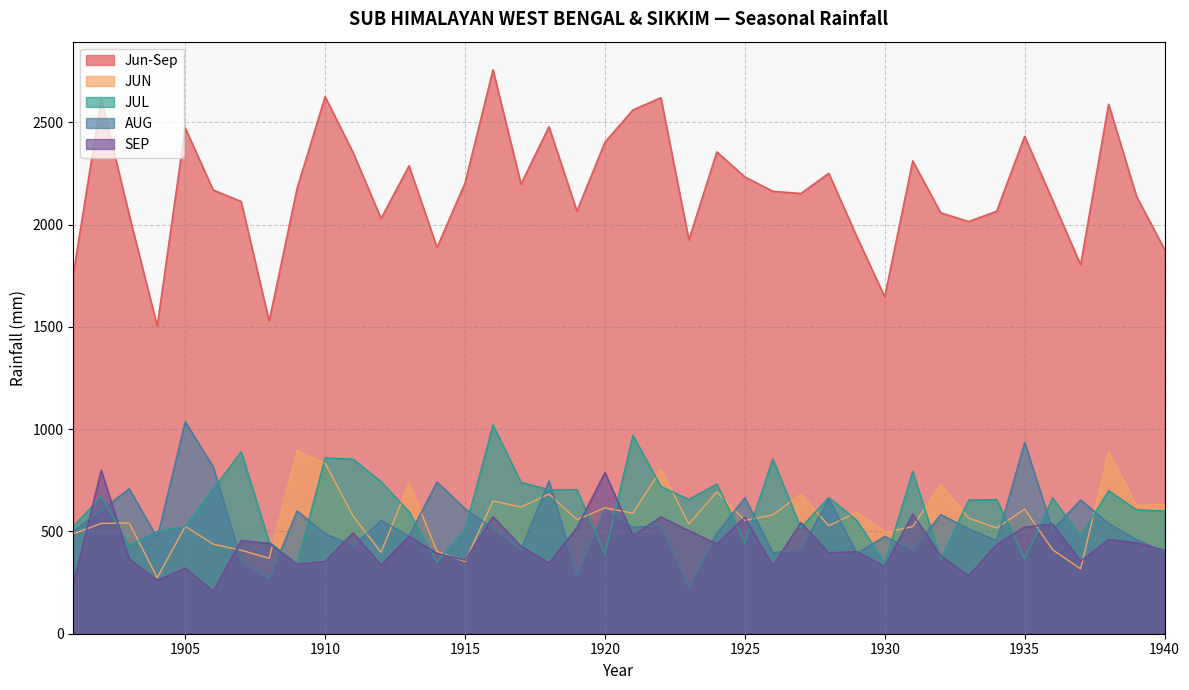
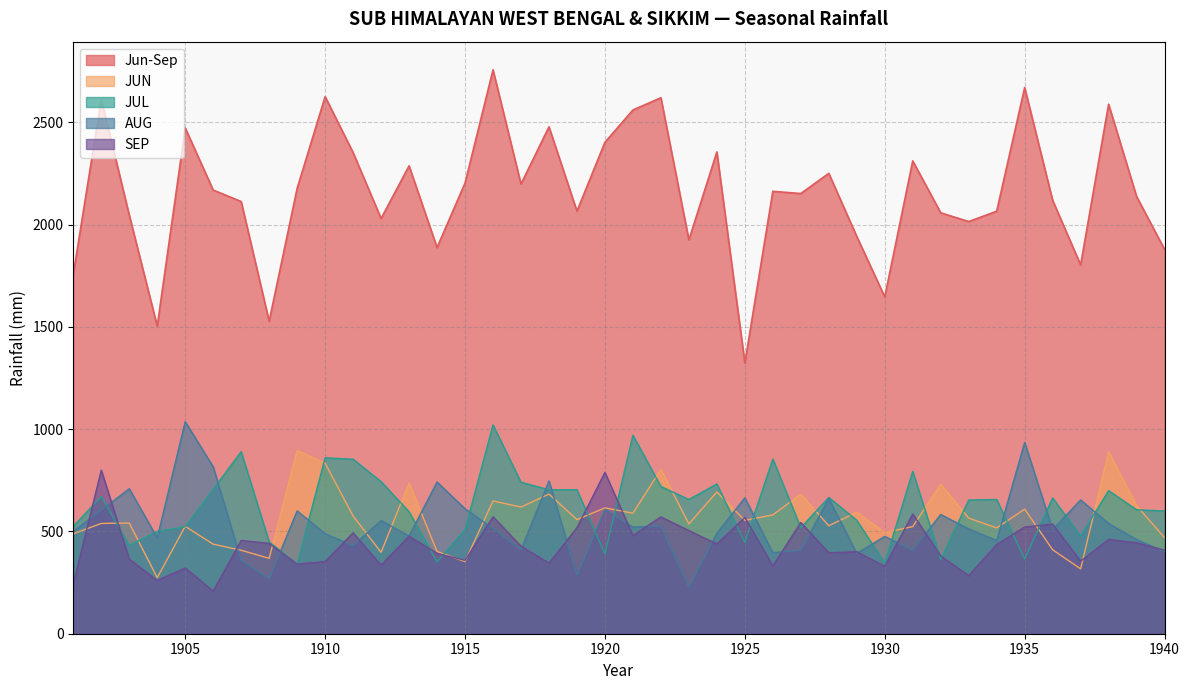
Jun-Sep, 1925: 2230 -> 1320
Jun-Sep, 1935: 2430 -> 2670
JUN, 1940: 630 -> 470
